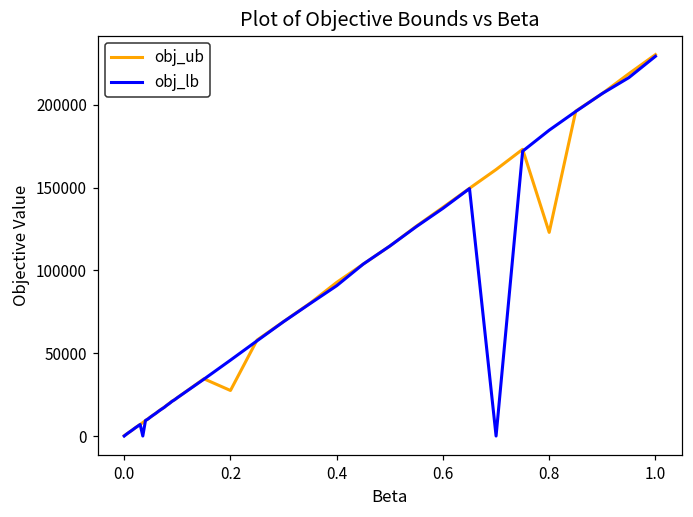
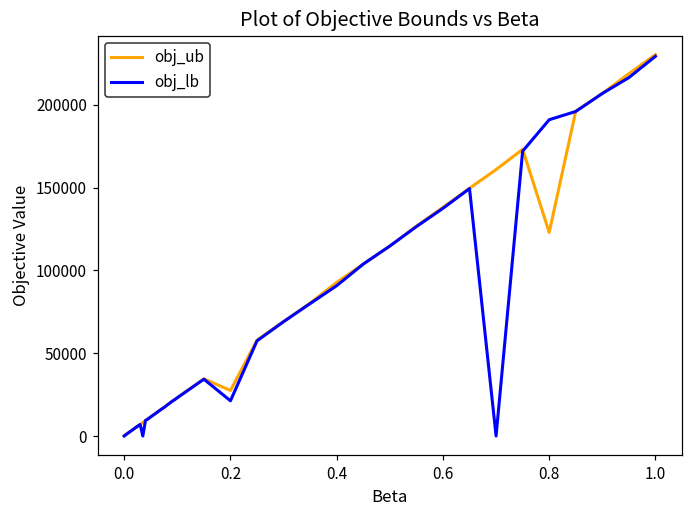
obj_lb, 0.2: 46000 -> 21000
obj_lb, 0.8: 185000 -> 191000
